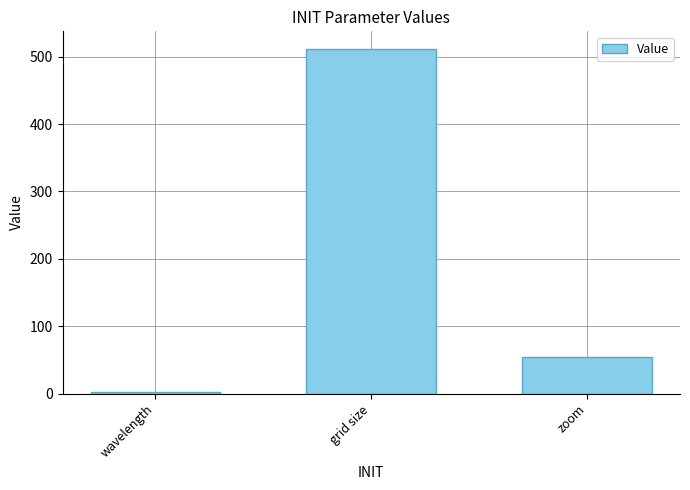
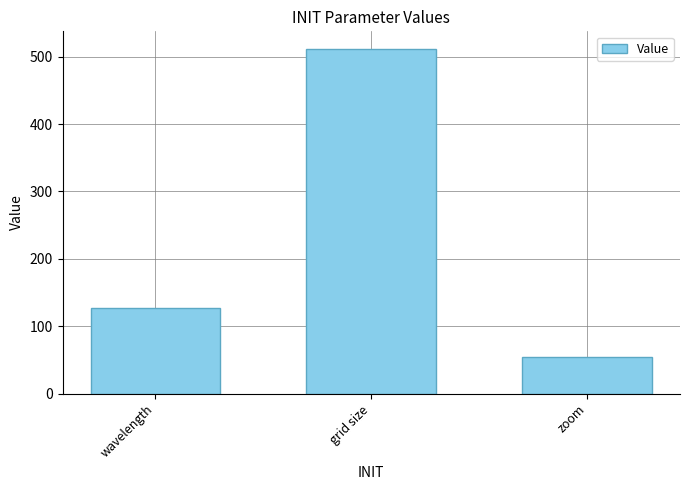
wavelength: 0 -> 130
